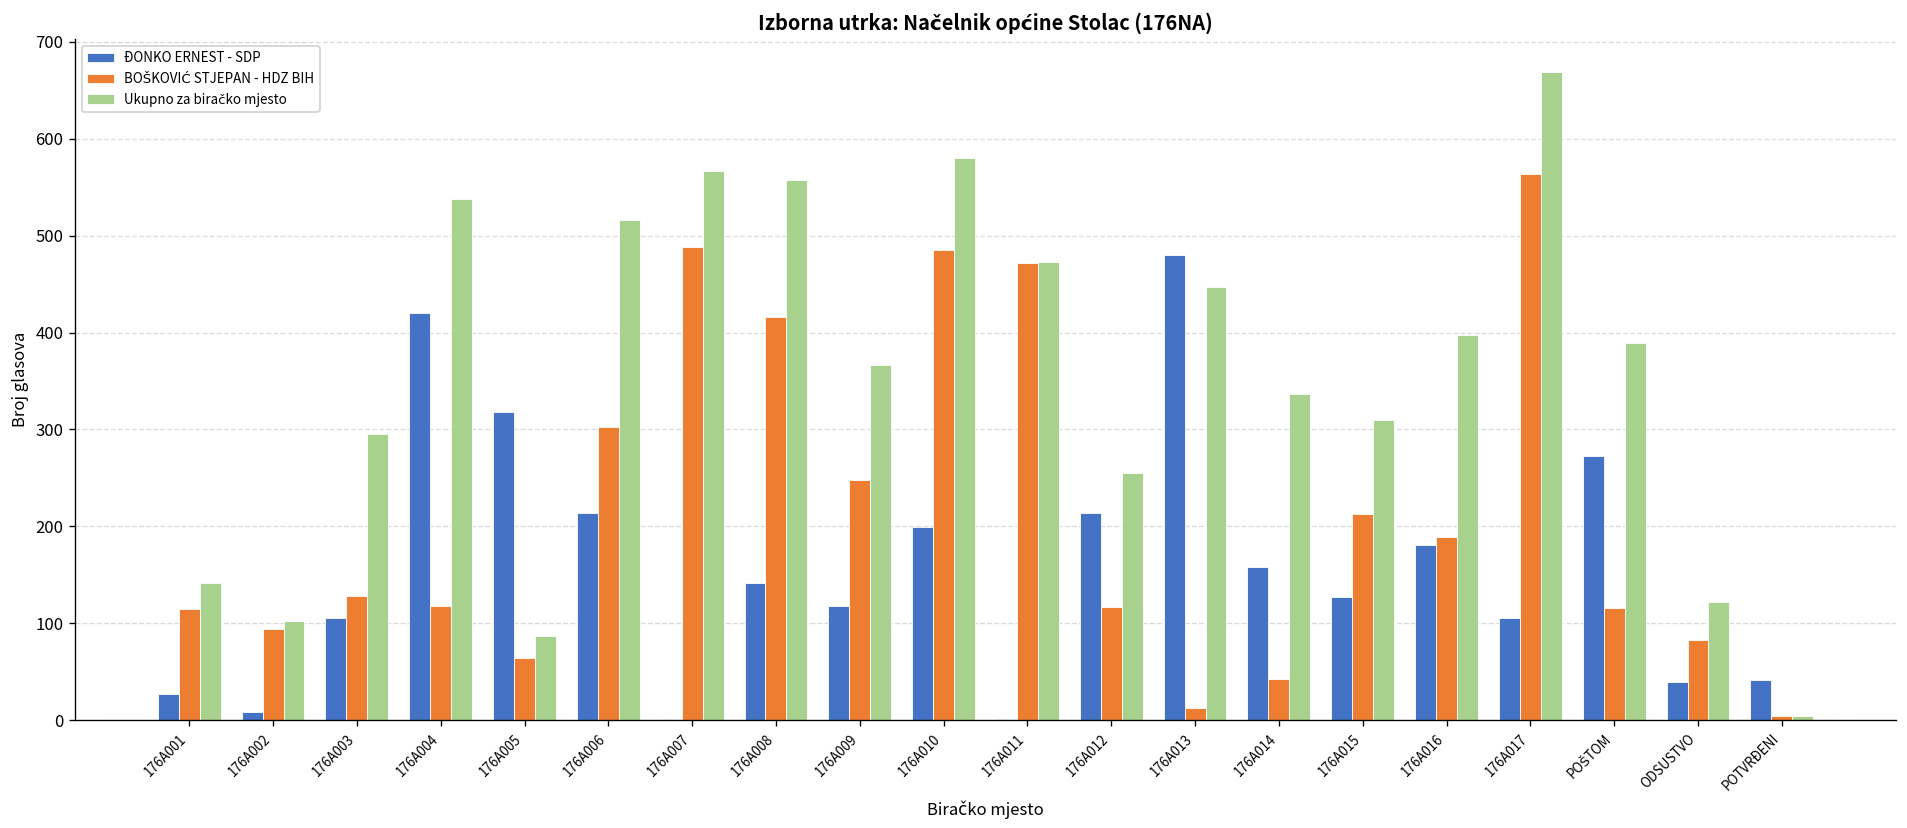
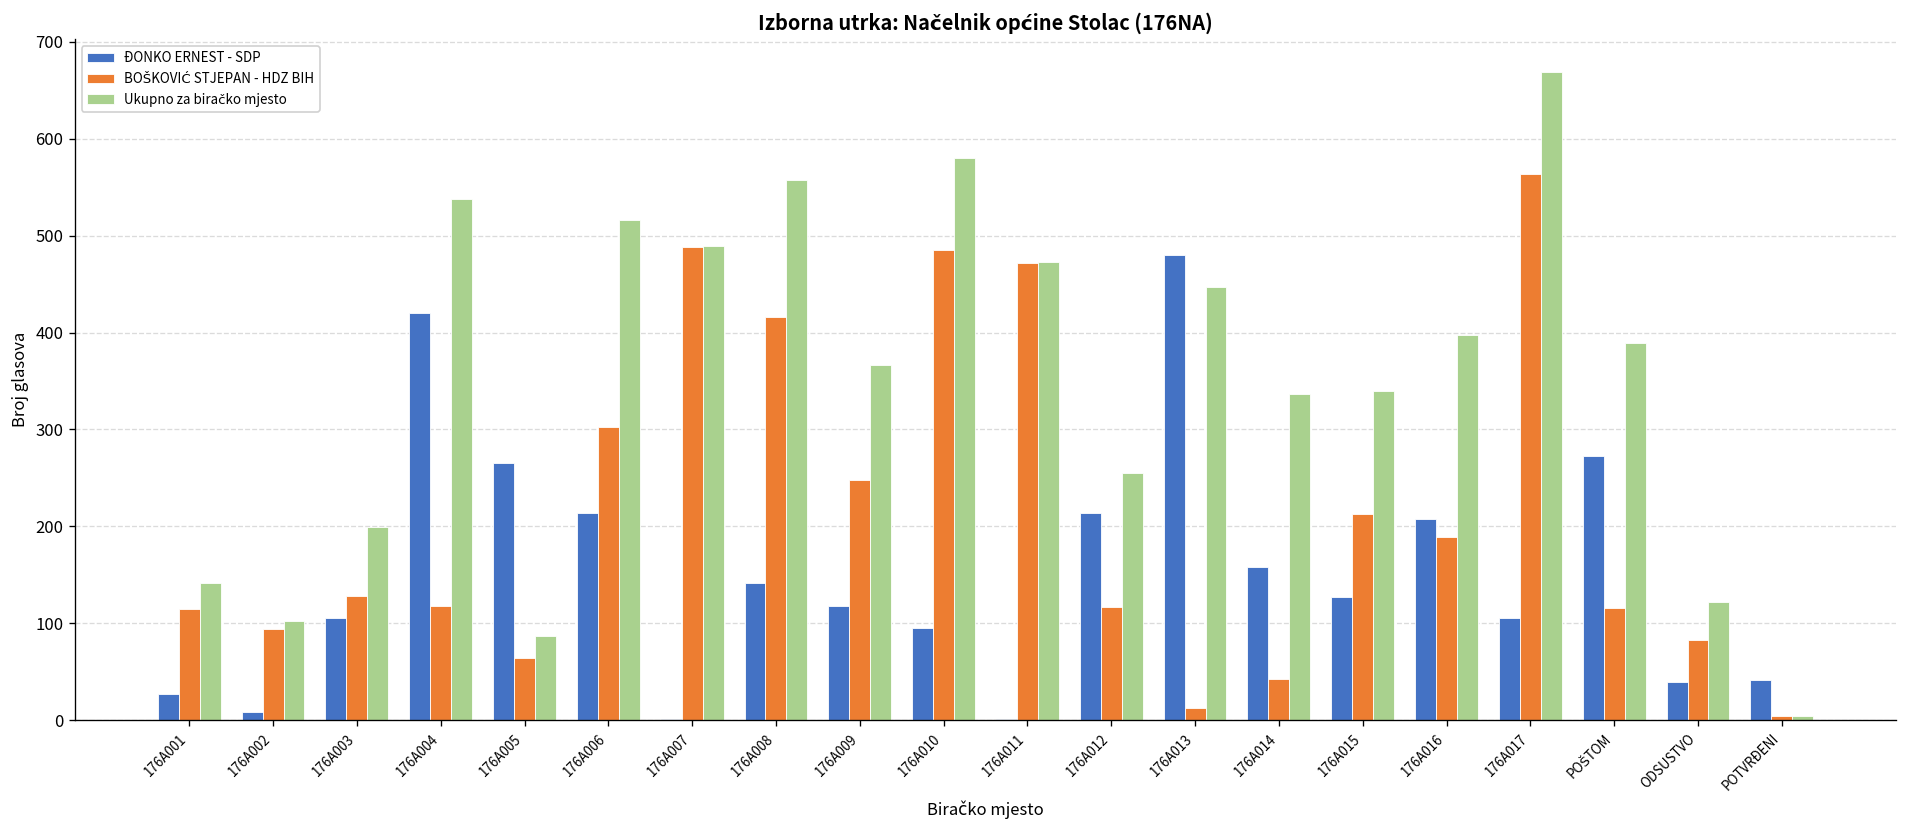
Ukupno za biračko mjesto, 176A003: 300 -> 200
ĐONKO ERNEST - SDP, 176A005: 320 -> 270
Ukupno za biračko mjesto, 176A007: 570 -> 490
ĐONKO ERNEST - SDP, 176A010: 200 -> 100
Ukupno za biračko mjesto, 176A015: 310 -> 340
ĐONKO ERNEST - SDP, 176A016: 180 -> 210
